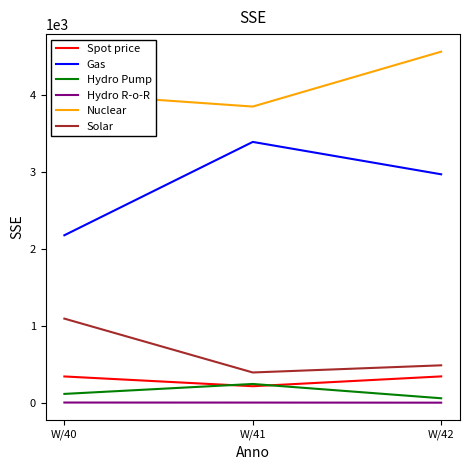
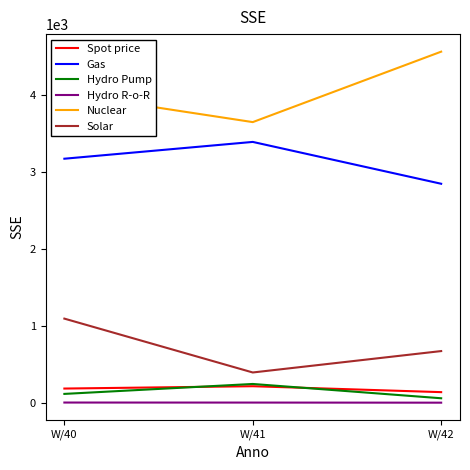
Spot price, W/40: 300 -> 200
Gas, W/40: 2200 -> 3200
Nuclear, W/41: 3800 -> 3600
Spot price, W/42: 300 -> 100
Gas, W/42: 3000 -> 2800
Solar, W/42: 500 -> 700
